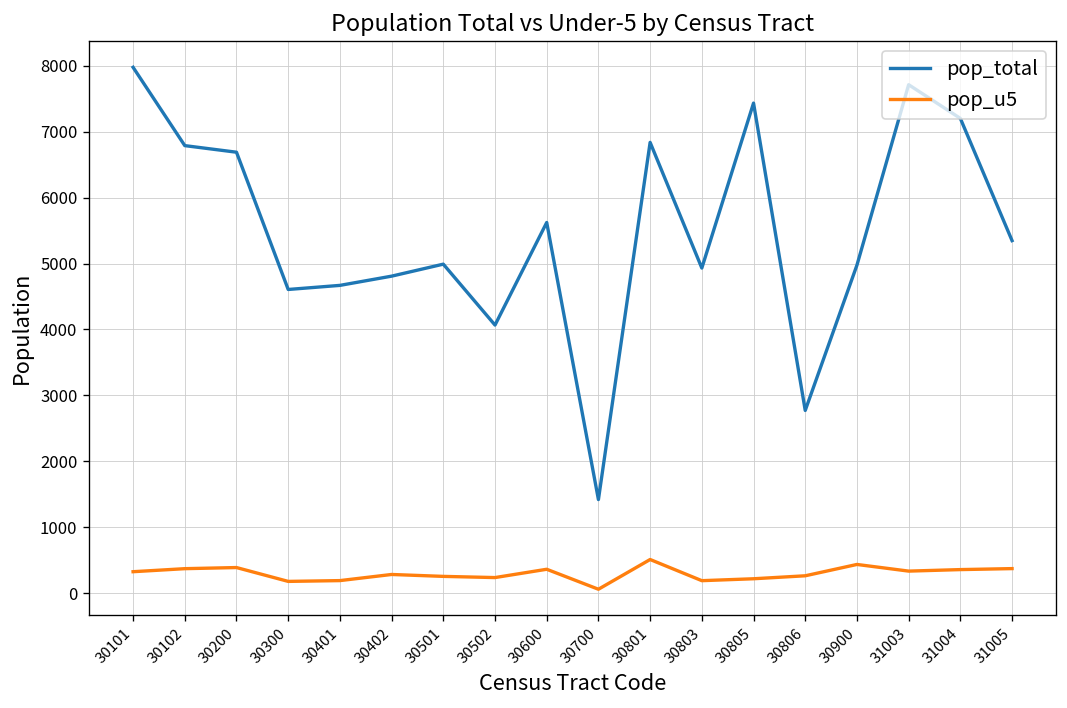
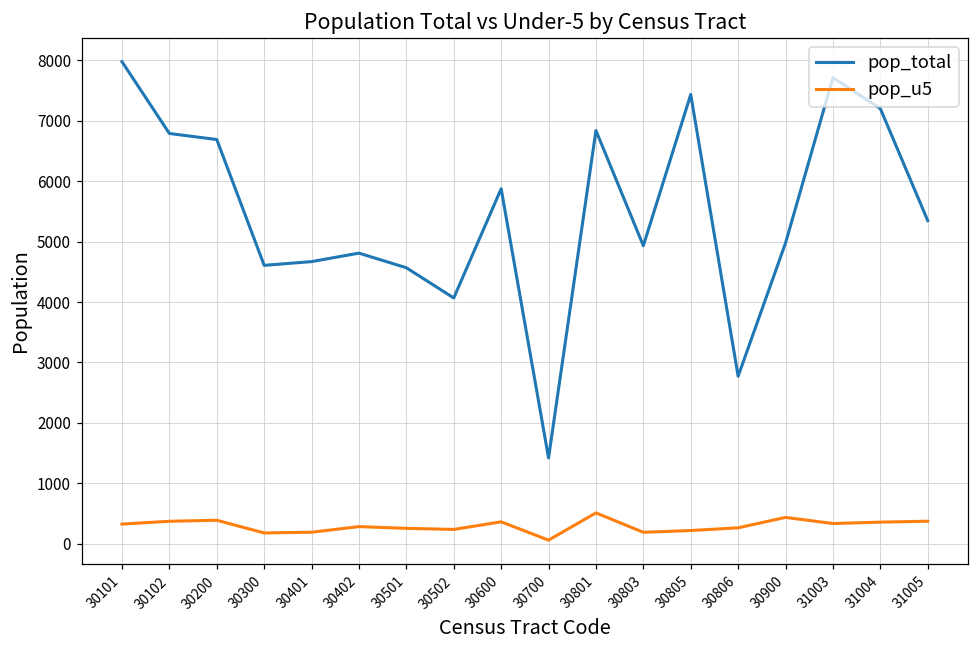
pop_total, 30501: 5000 -> 4600
pop_total, 30600: 5600 -> 5900
